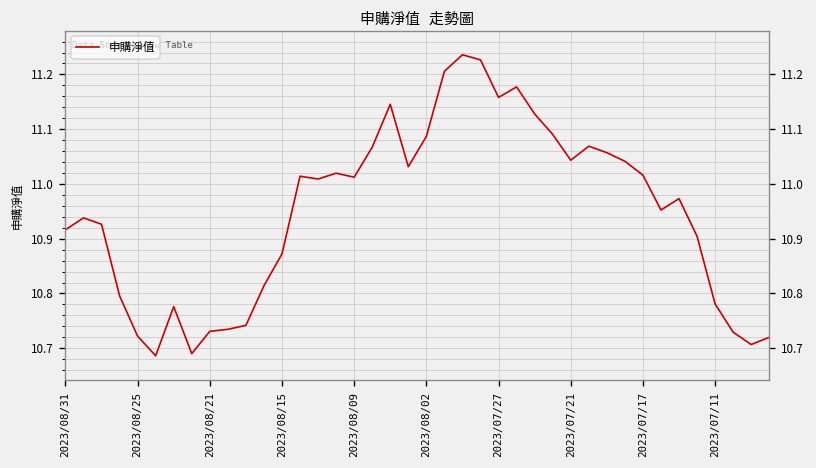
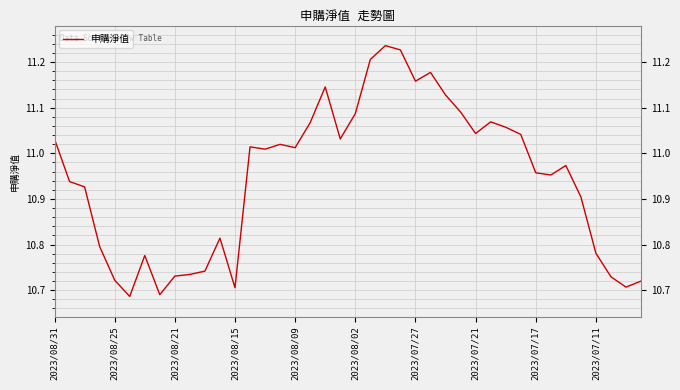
2023/08/31: 10.92 -> 11.03
2023/08/15: 10.87 -> 10.71
2023/07/17: 11.02 -> 10.96
